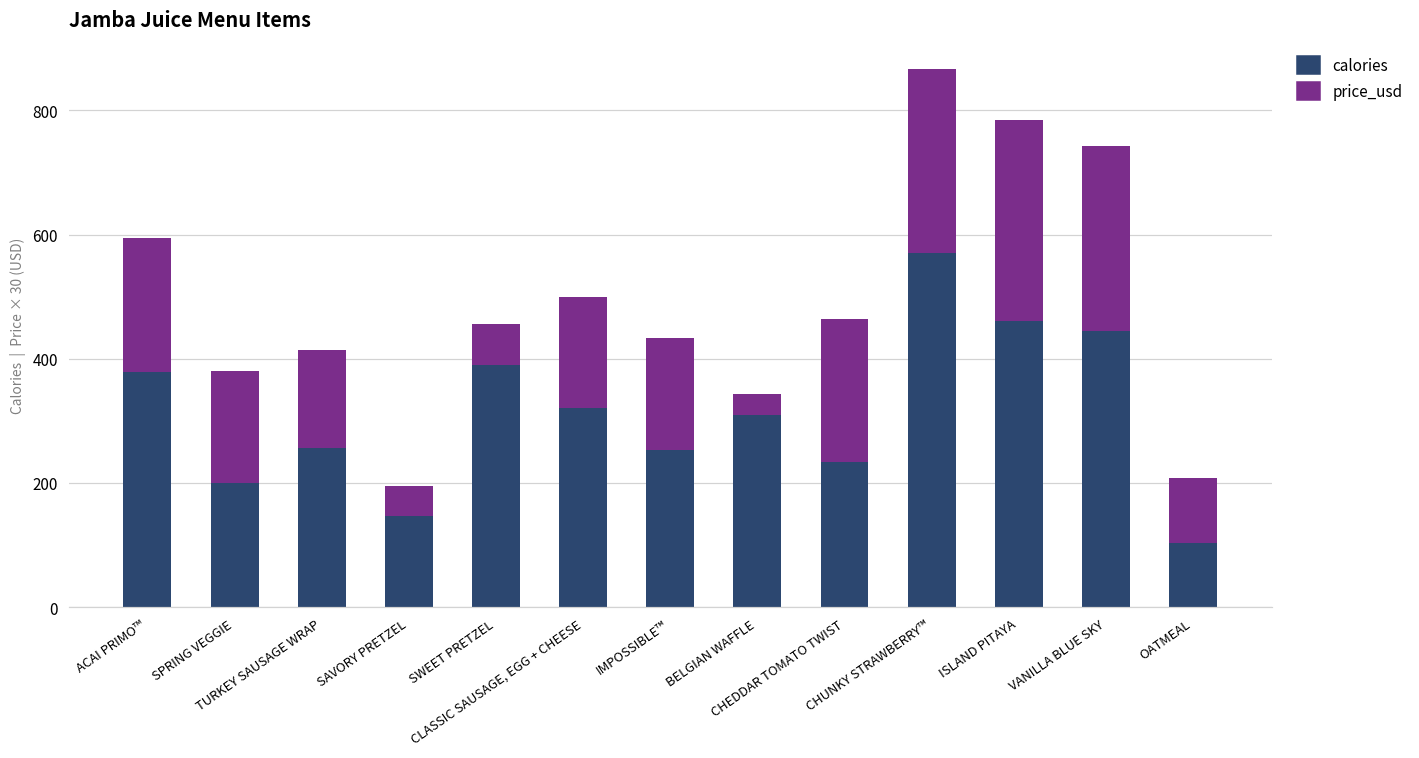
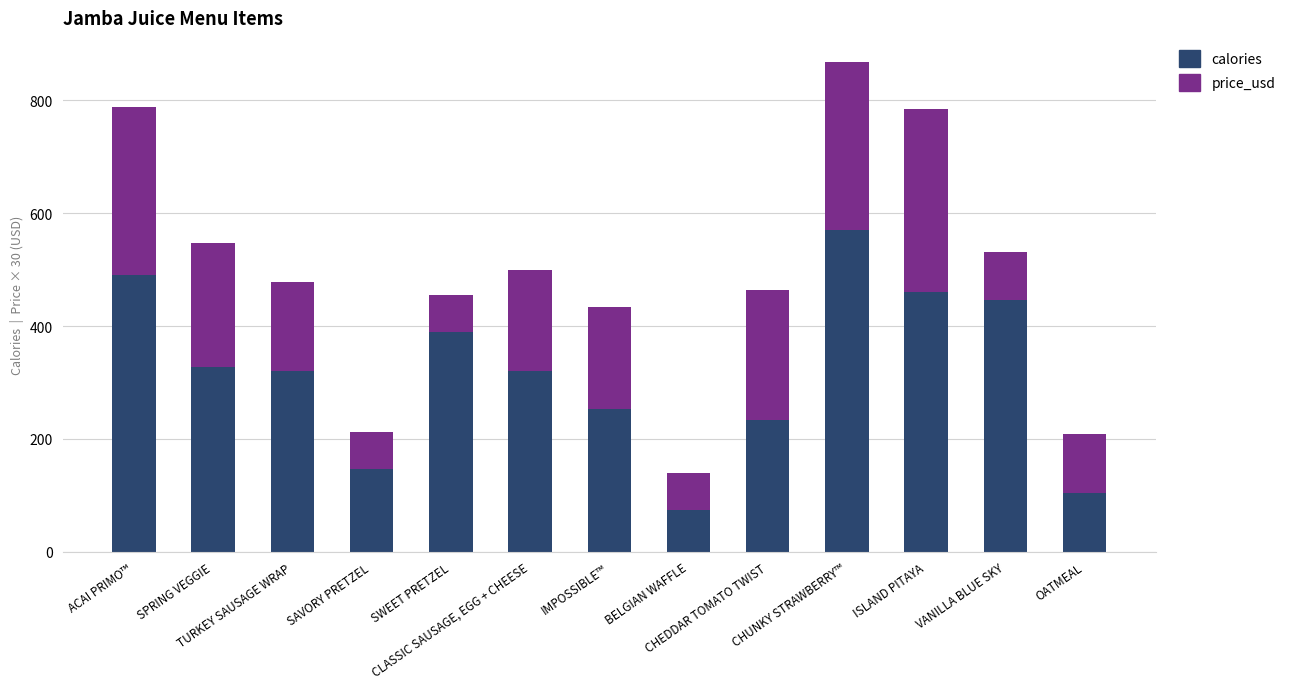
calories, ACAI PRIMO™: 380 -> 490
price_usd, ACAI PRIMO™: 220 -> 300
calories, SPRING VEGGIE: 200 -> 330
price_usd, SPRING VEGGIE: 180 -> 220
calories, TURKEY SAUSAGE WRAP: 260 -> 320
price_usd, SAVORY PRETZEL: 50 -> 70
calories, BELGIAN WAFFLE: 310 -> 70
price_usd, BELGIAN WAFFLE: 30 -> 70
price_usd, VANILLA BLUE SKY: 300 -> 90
